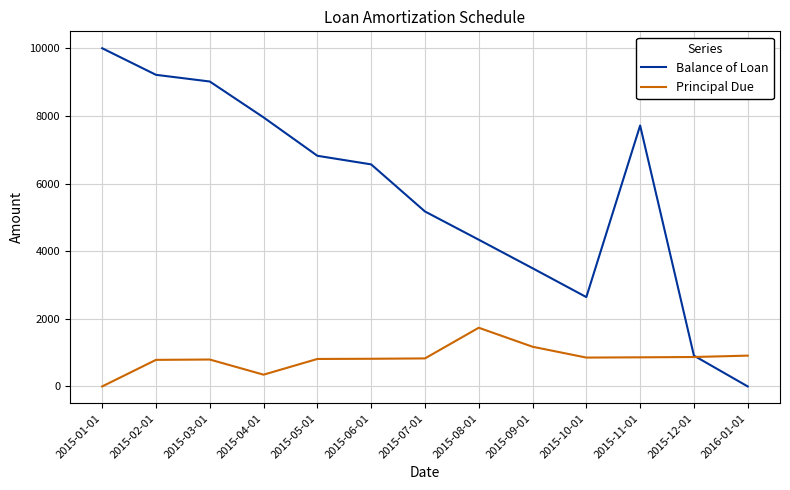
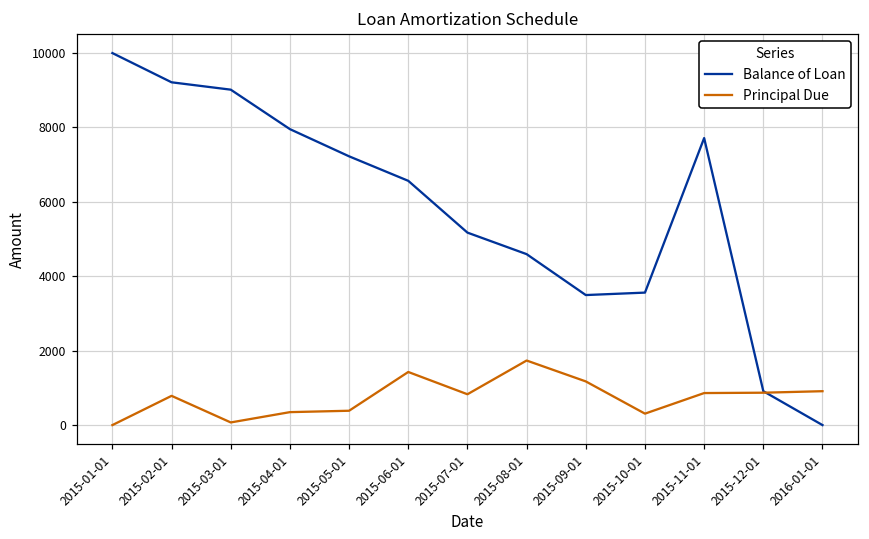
Principal Due, 2015-03-01: 800 -> 100
Balance of Loan, 2015-05-01: 6800 -> 7200
Principal Due, 2015-05-01: 800 -> 400
Principal Due, 2015-06-01: 800 -> 1400
Balance of Loan, 2015-08-01: 4300 -> 4600
Balance of Loan, 2015-10-01: 2600 -> 3600
Principal Due, 2015-10-01: 900 -> 300
